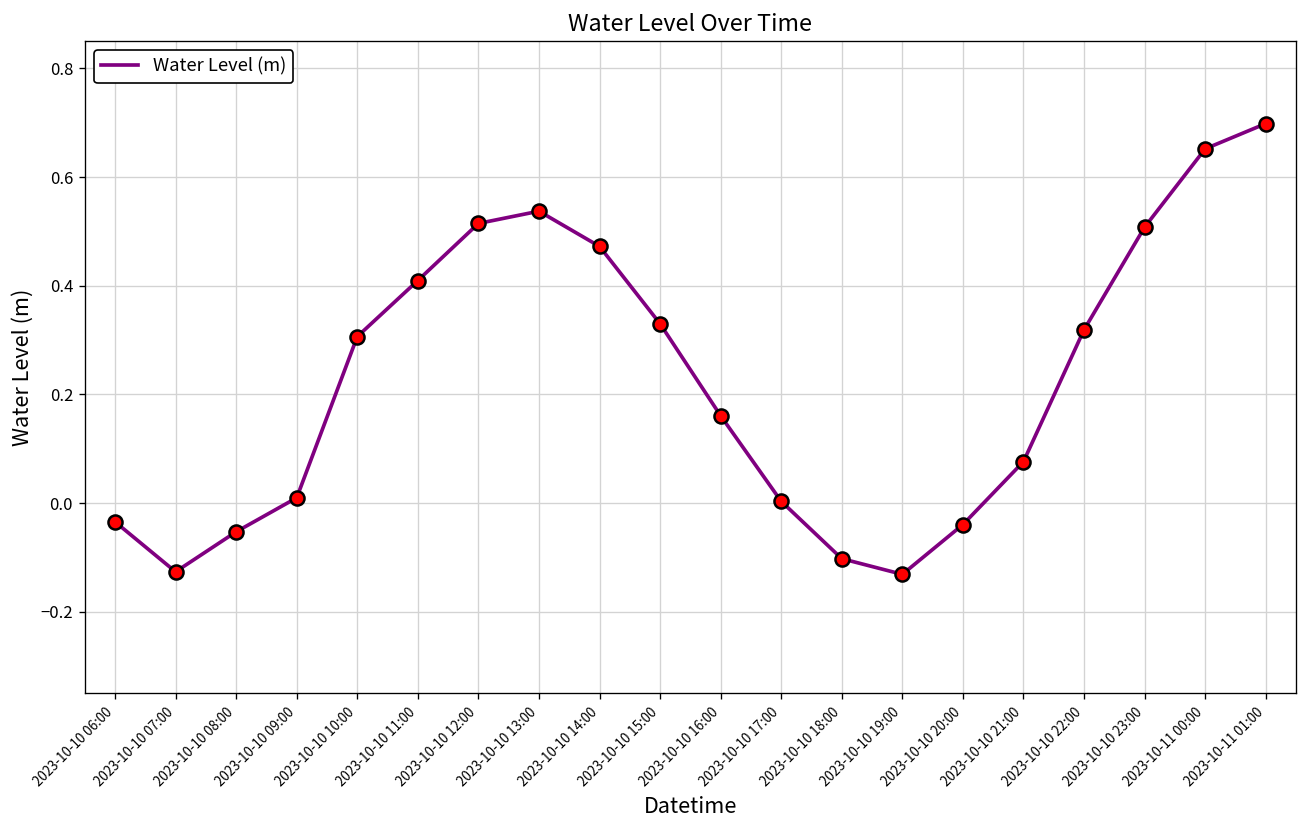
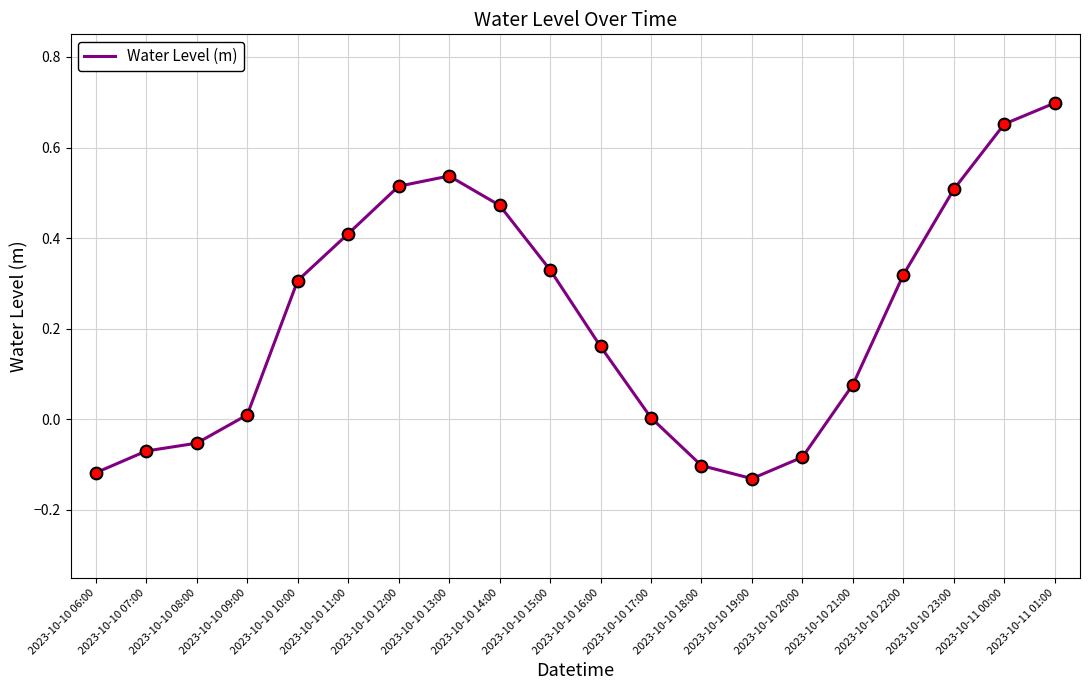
2023-10-10 06:00: -0.03 -> -0.12
2023-10-10 07:00: -0.13 -> -0.07
2023-10-10 20:00: -0.04 -> -0.08
